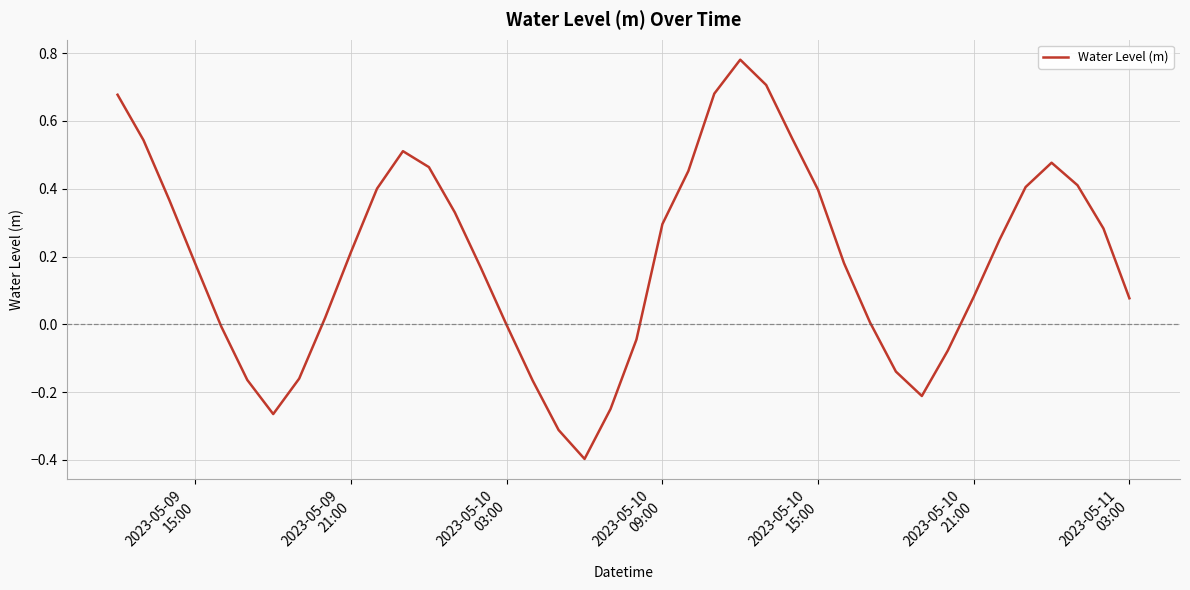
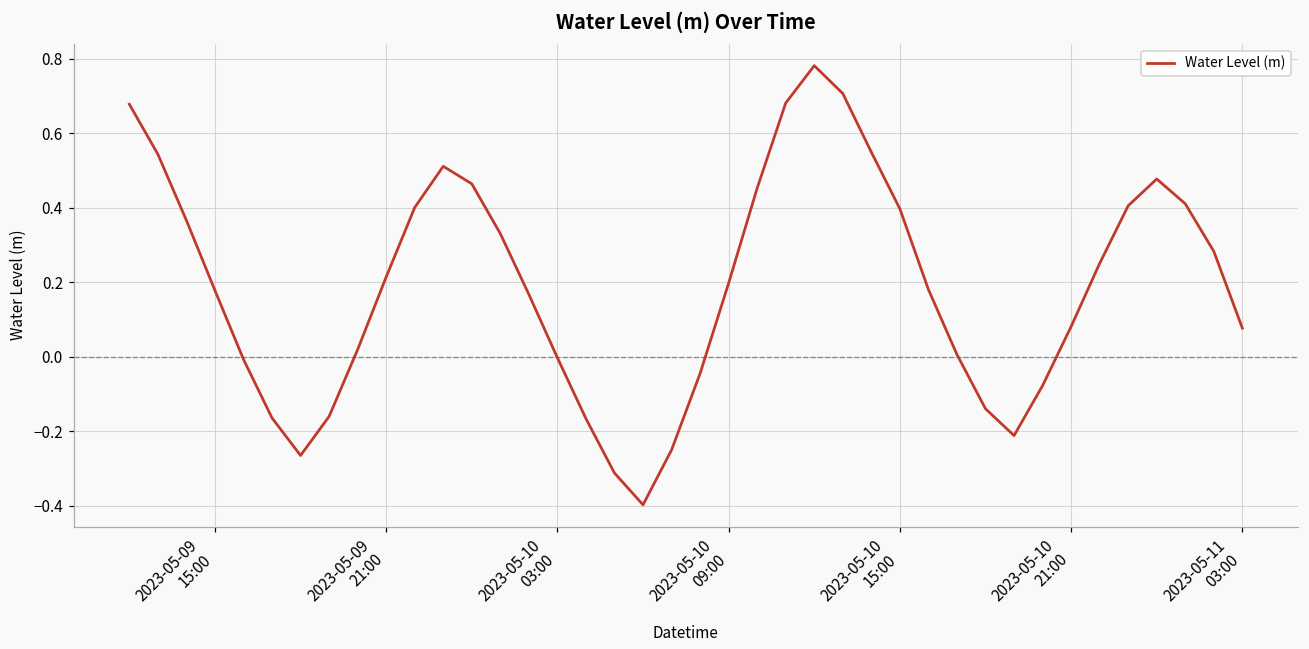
2023-05-10 09:00: 0.30 -> 0.20
